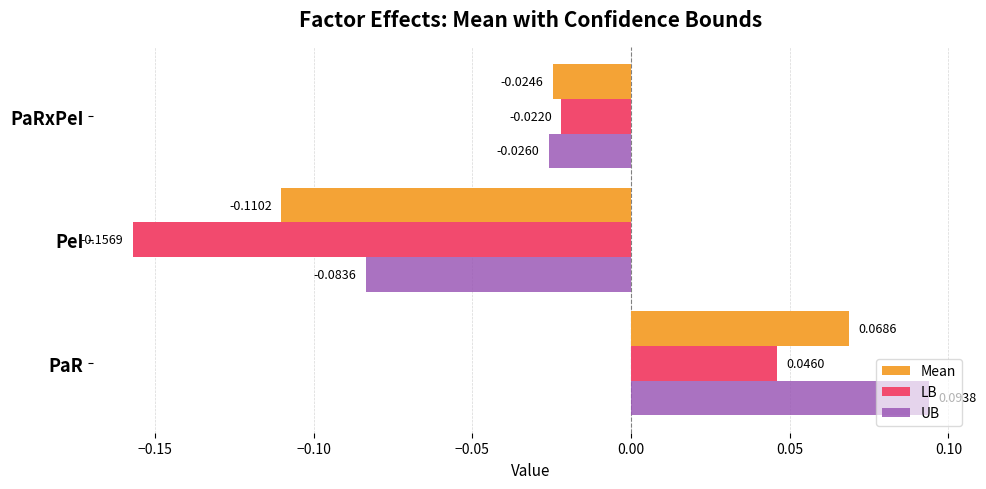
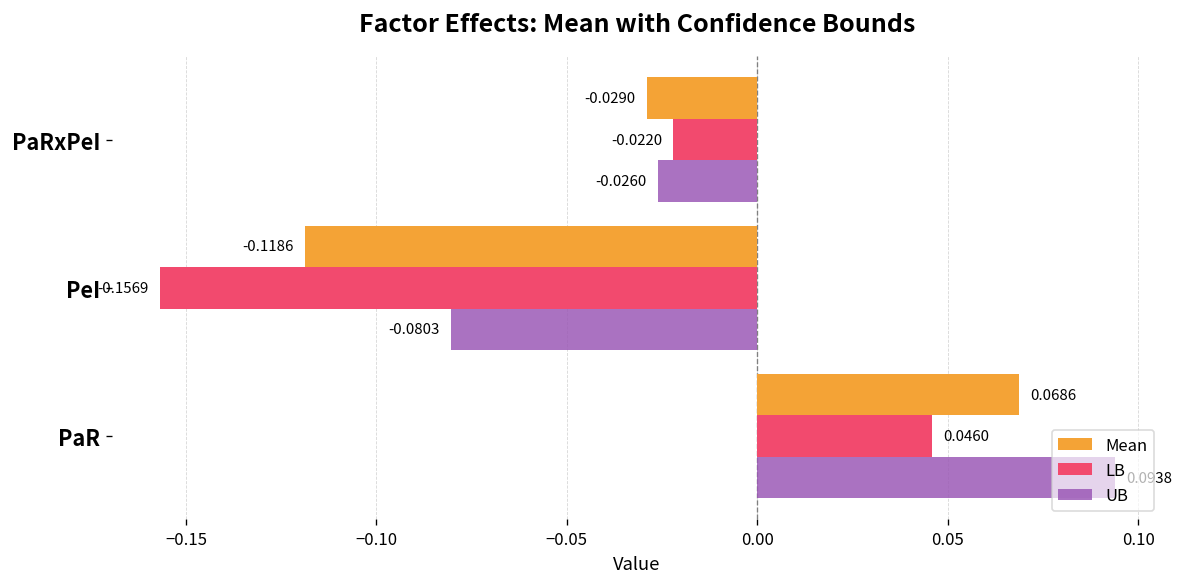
Mean, PaRxPeI: -0.0246 -> -0.0290
Mean, PeI: -0.1102 -> -0.1186
UB, PeI: -0.0836 -> -0.0803
